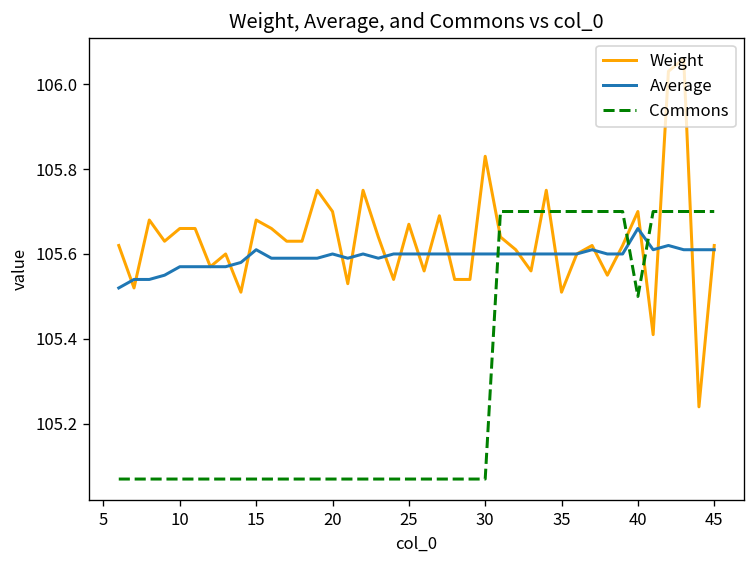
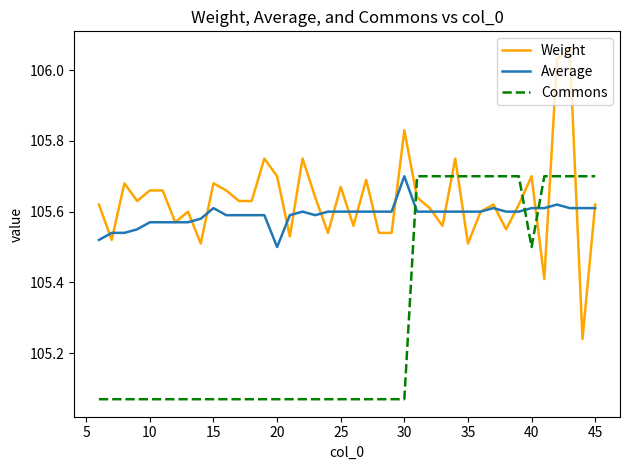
Average, 20: 105.6 -> 105.5
Average, 30: 105.6 -> 105.7
Average, 40: 105.66 -> 105.61
